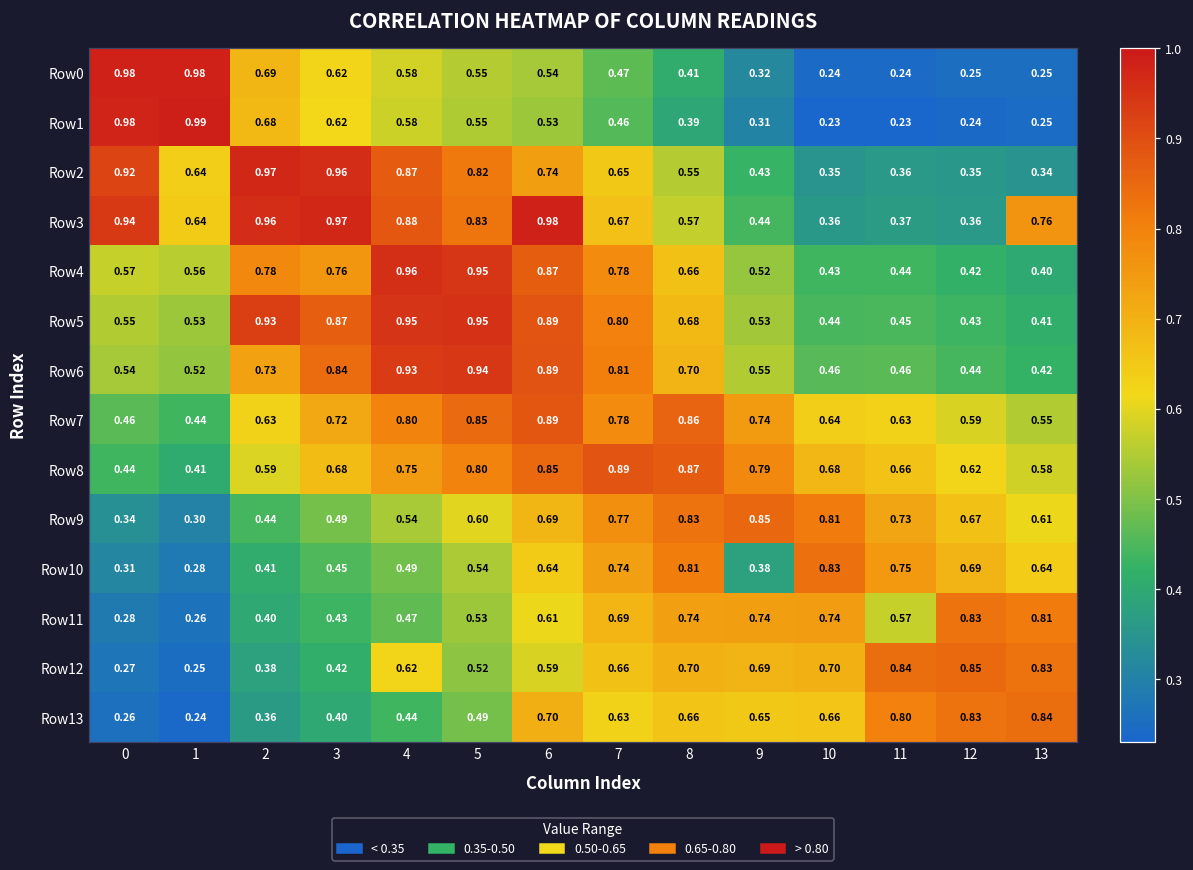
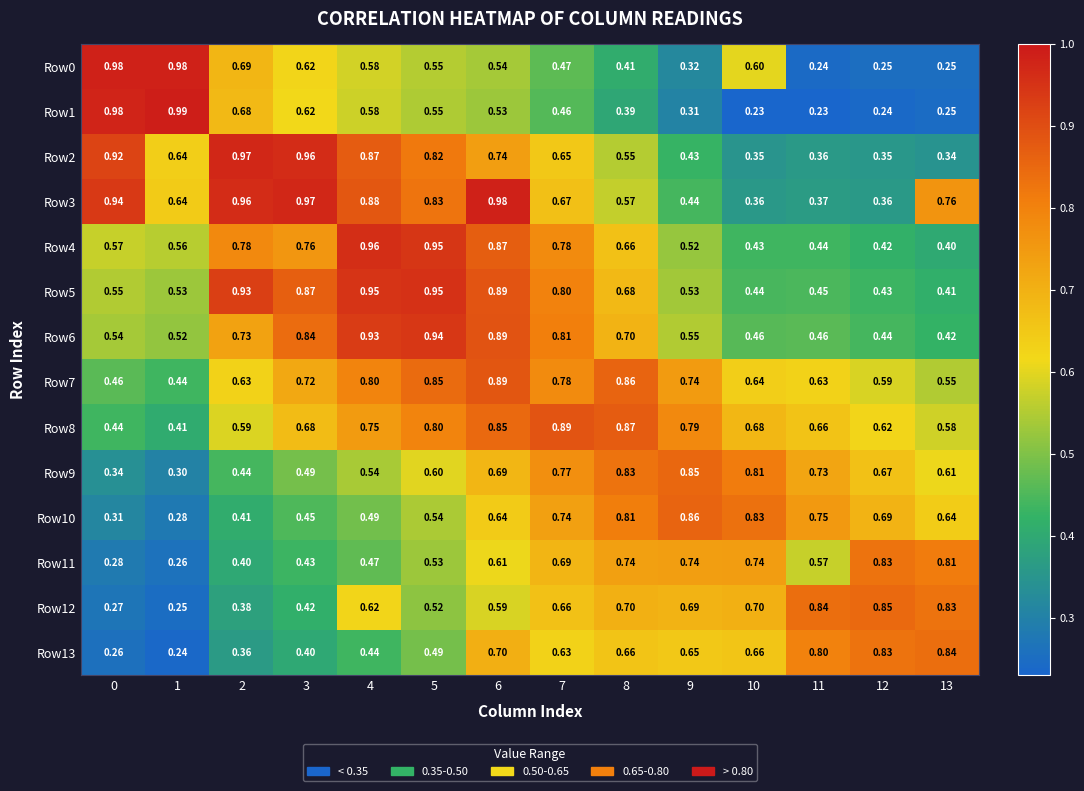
Row0, 10: 0.24 -> 0.60
Row10, 9: 0.38 -> 0.86
